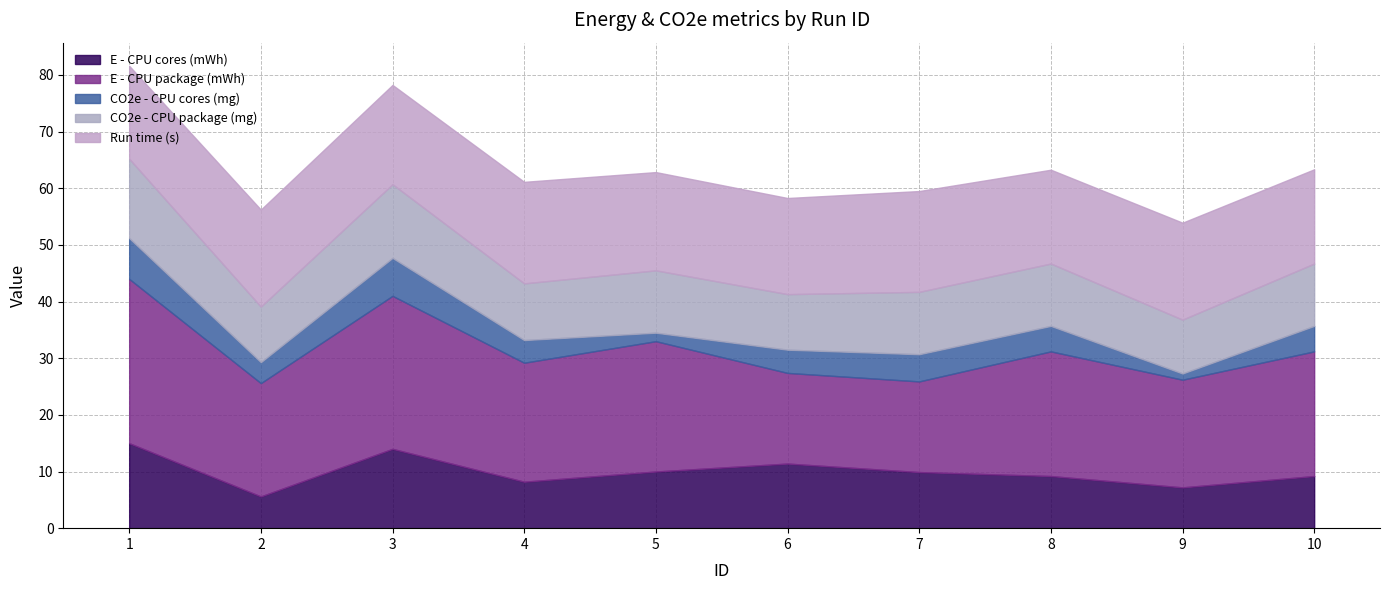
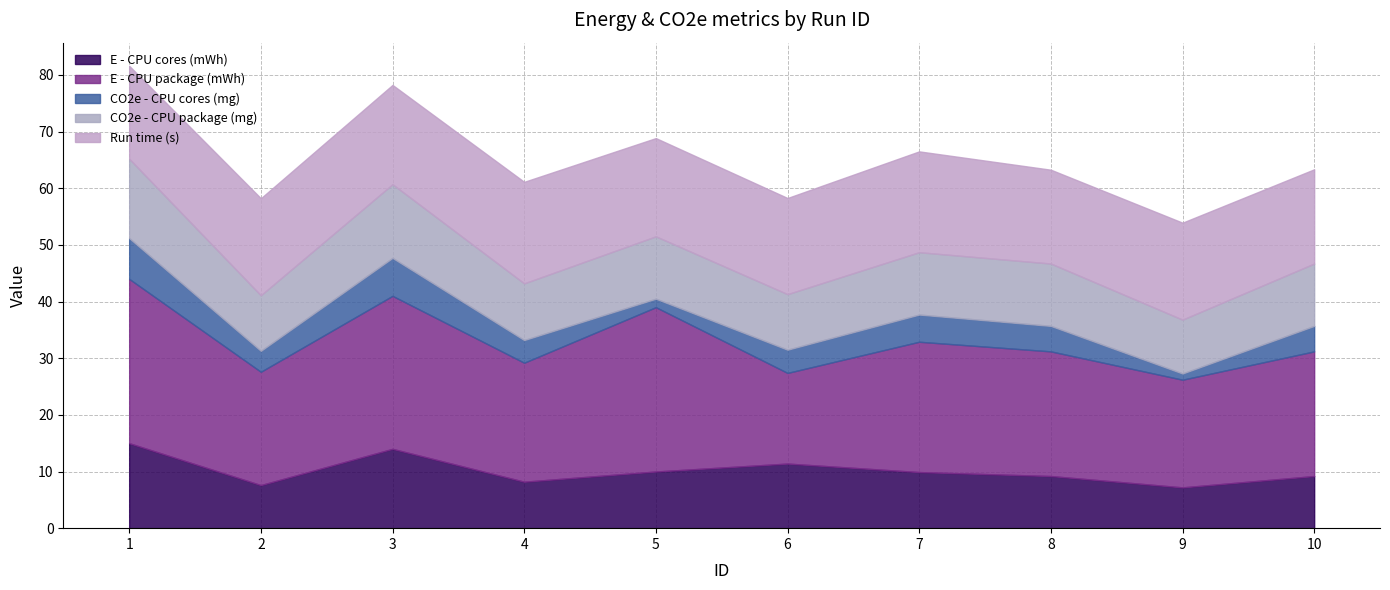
E - CPU cores (mWh), 2: 6 -> 8
E - CPU package (mWh), 5: 23 -> 29
E - CPU package (mWh), 7: 16 -> 23
